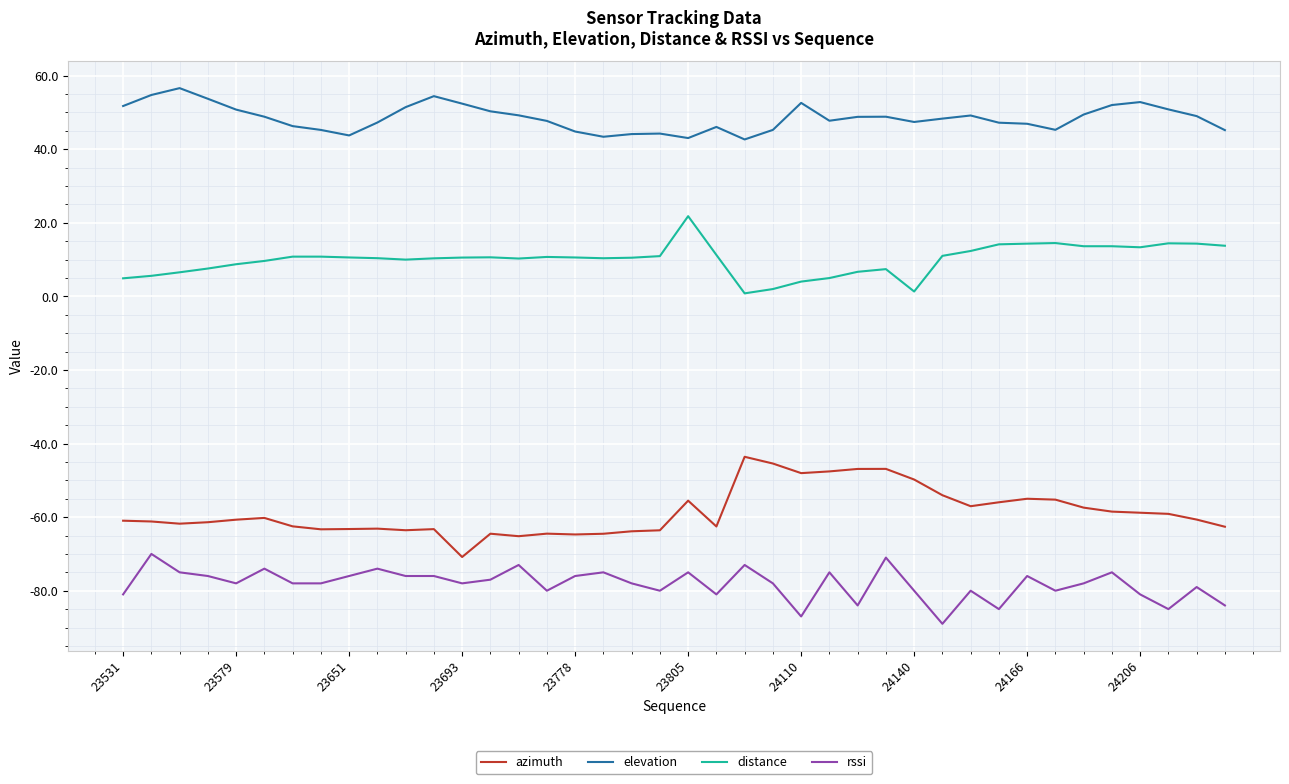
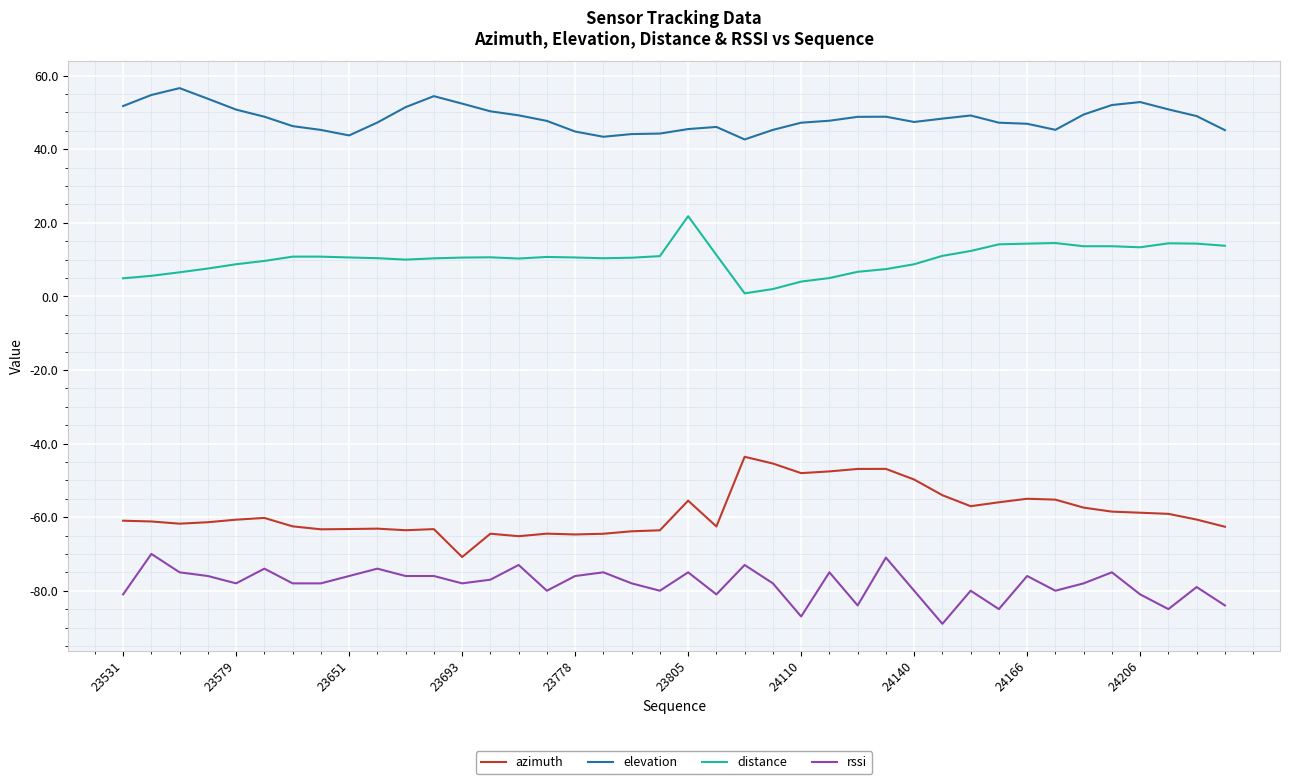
elevation, 23805: 43 -> 45
elevation, 24110: 53 -> 47
distance, 24140: 1 -> 9
